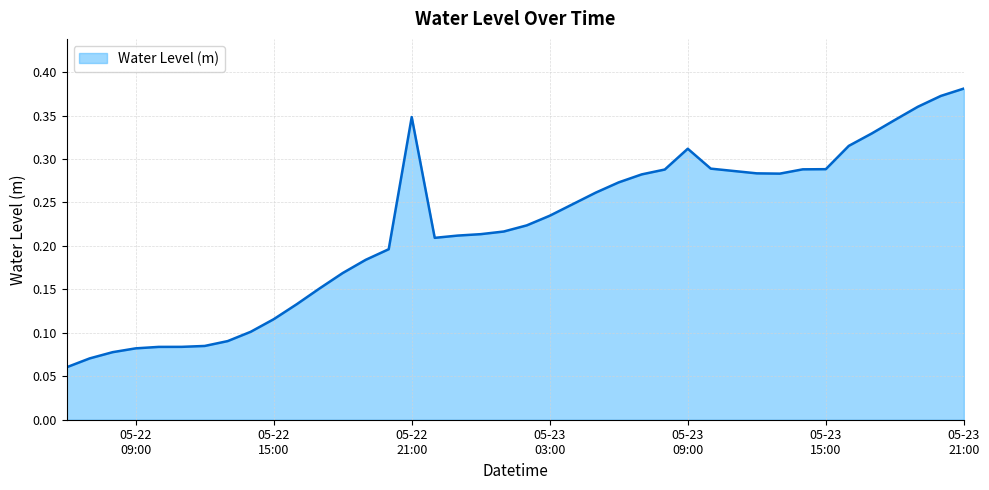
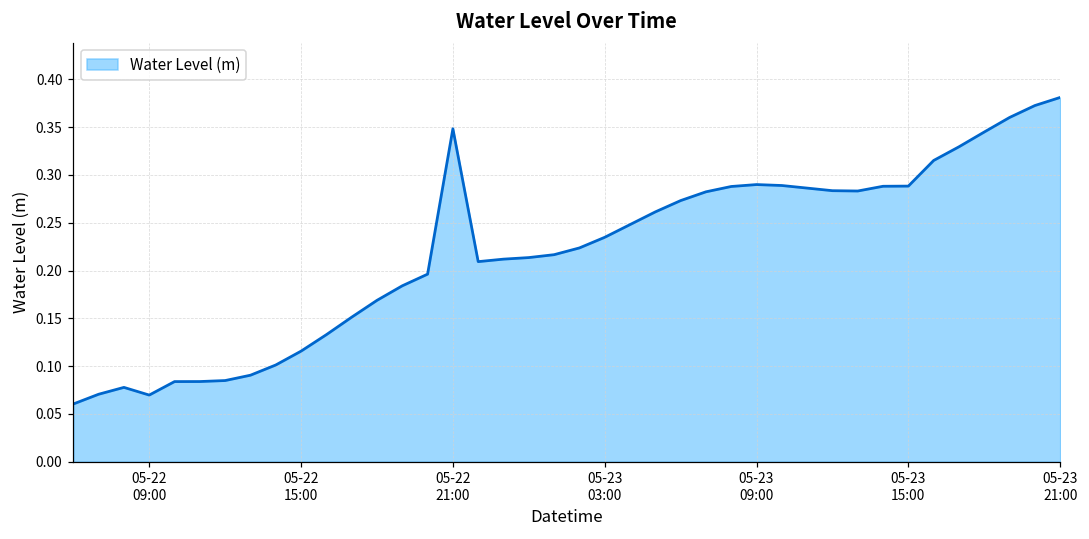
05-22 09:00: 0.08 -> 0.07
05-23 09:00: 0.31 -> 0.29
